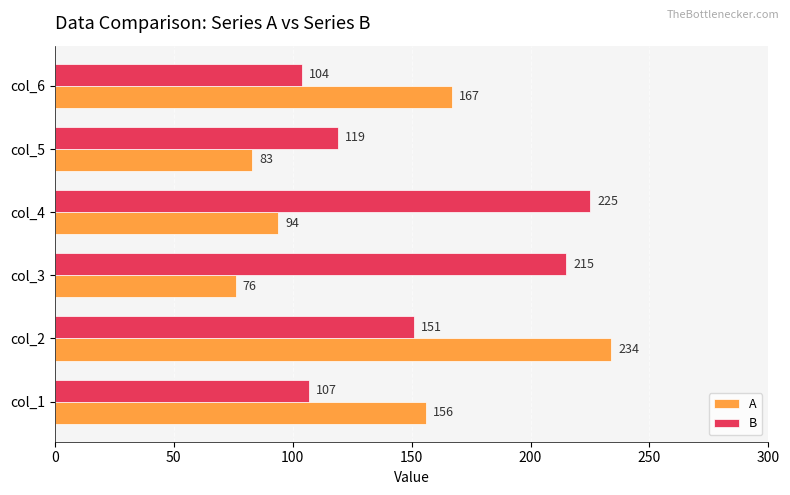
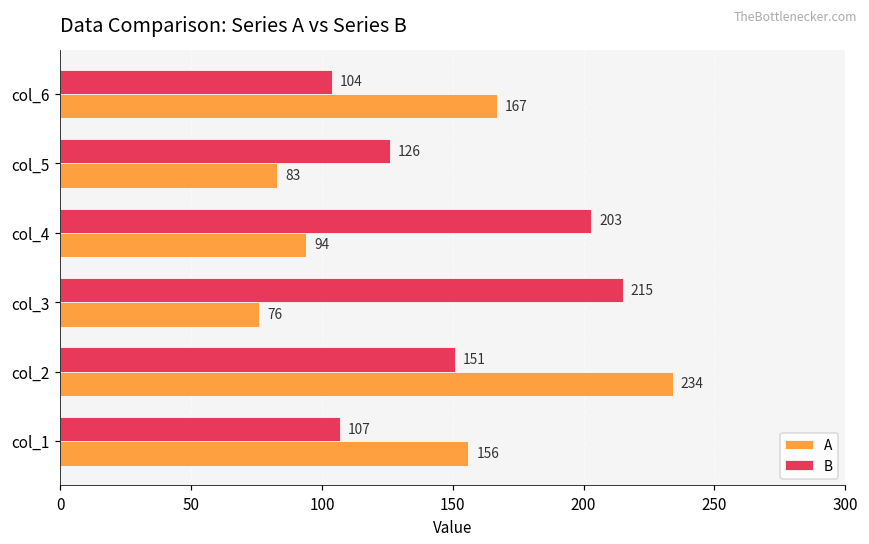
B, col_5: 119 -> 126
B, col_4: 225 -> 203
